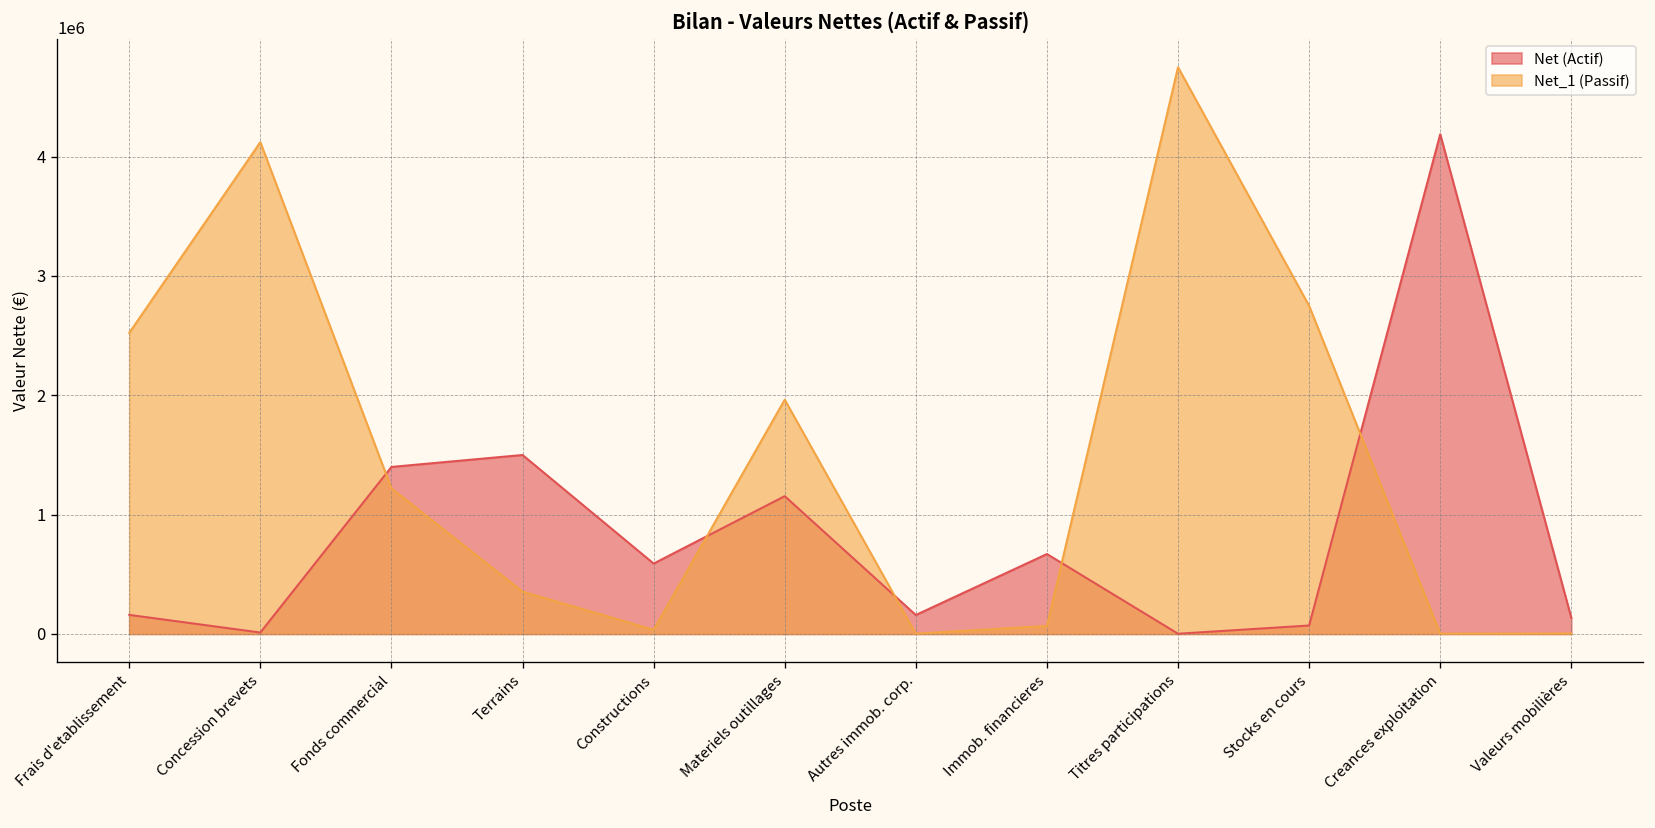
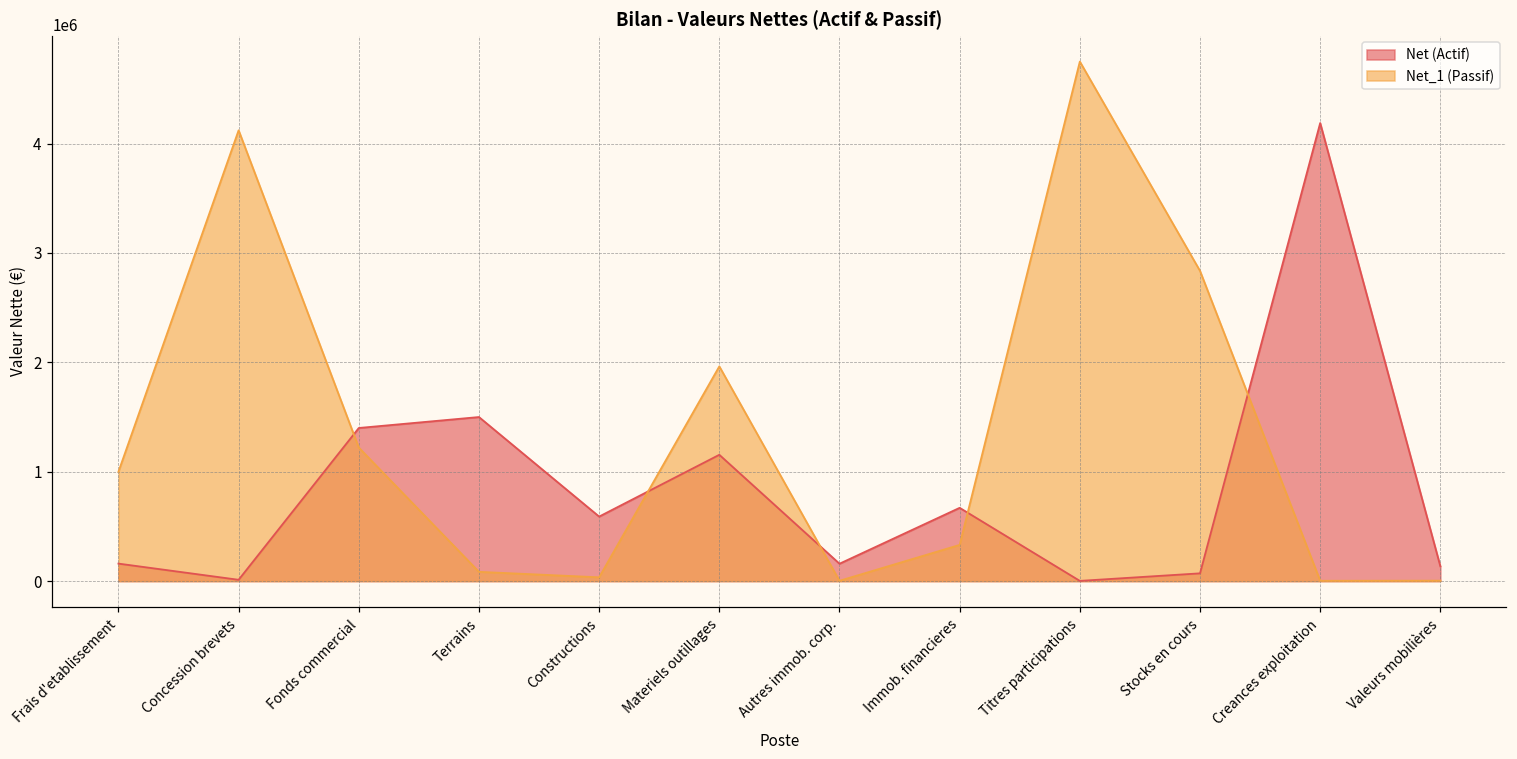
Net_1 (Passif), Frais d'etablissement: 2500000 -> 1000000
Net_1 (Passif), Terrains: 400000 -> 100000
Net_1 (Passif), Immob. financieres: 100000 -> 300000
Net_1 (Passif), Stocks en cours: 2750000 -> 2840000
